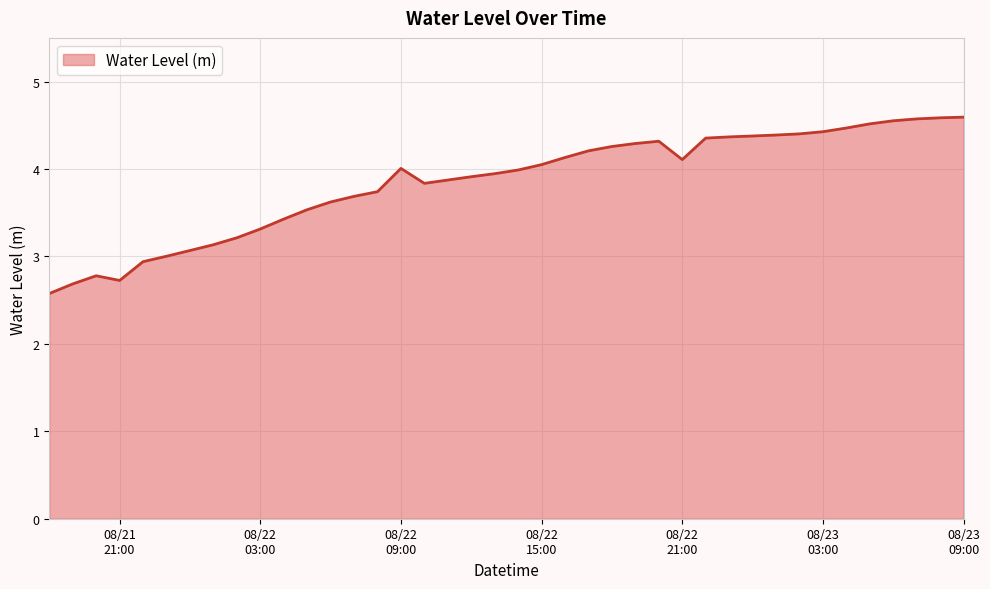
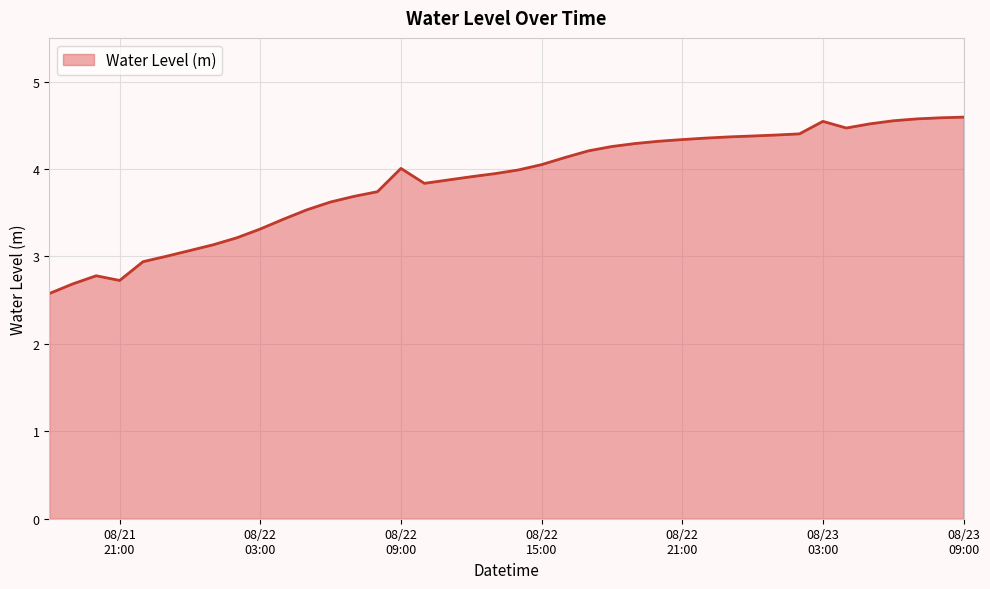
08/22 21:00: 4.1 -> 4.3
08/23 03:00: 4.4 -> 4.5
